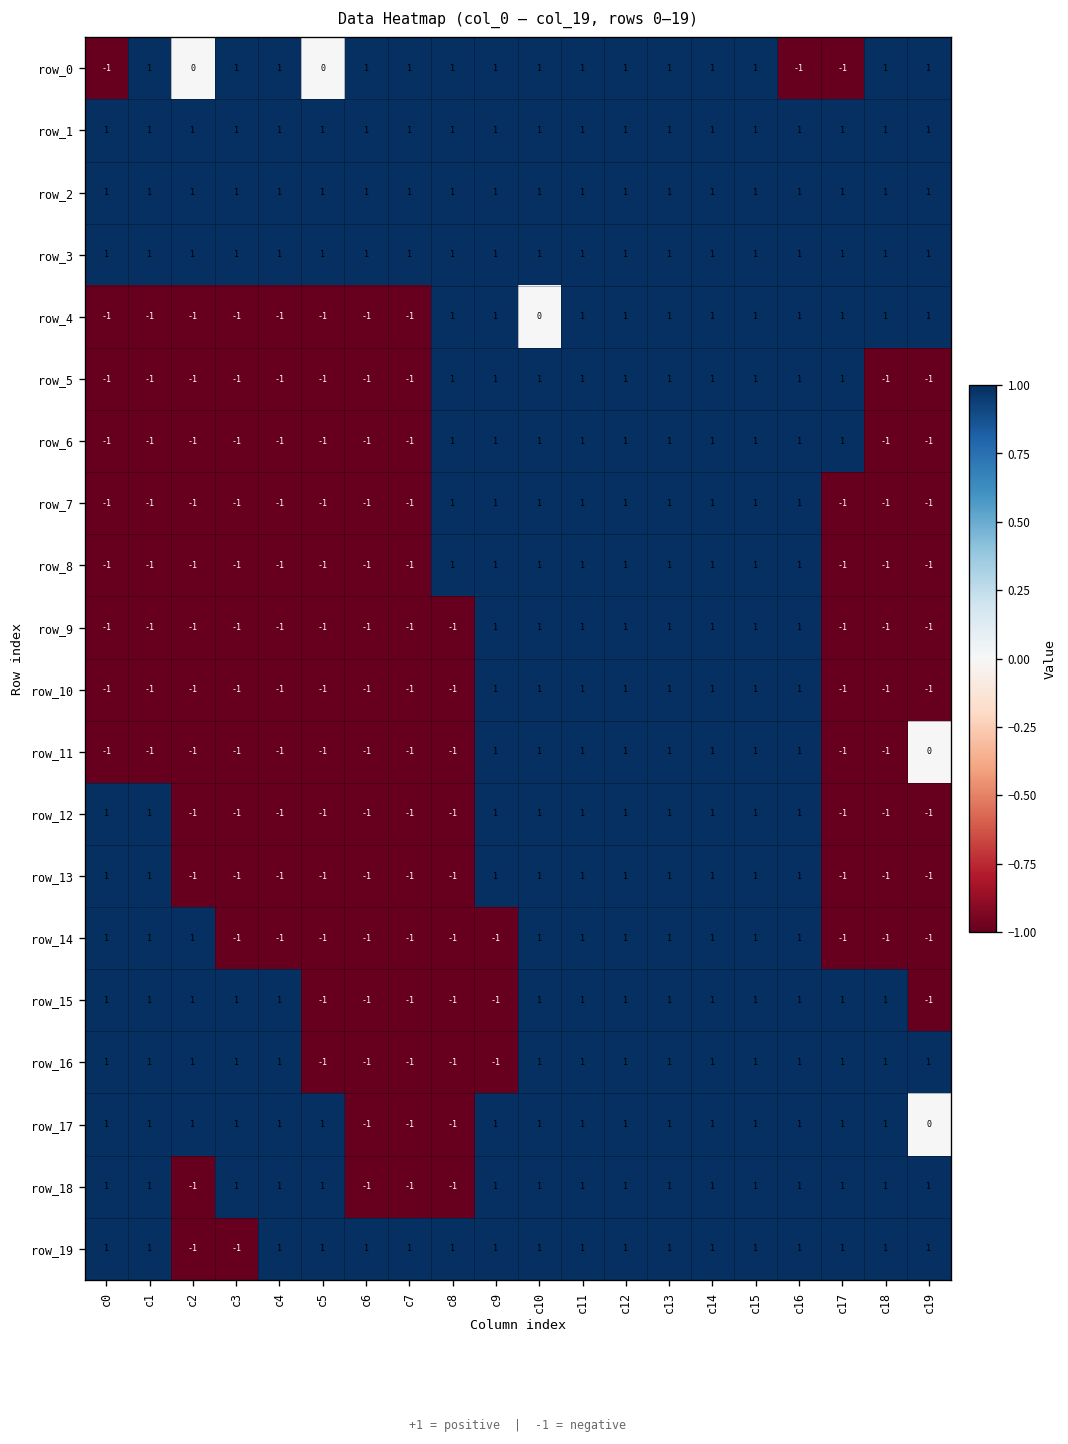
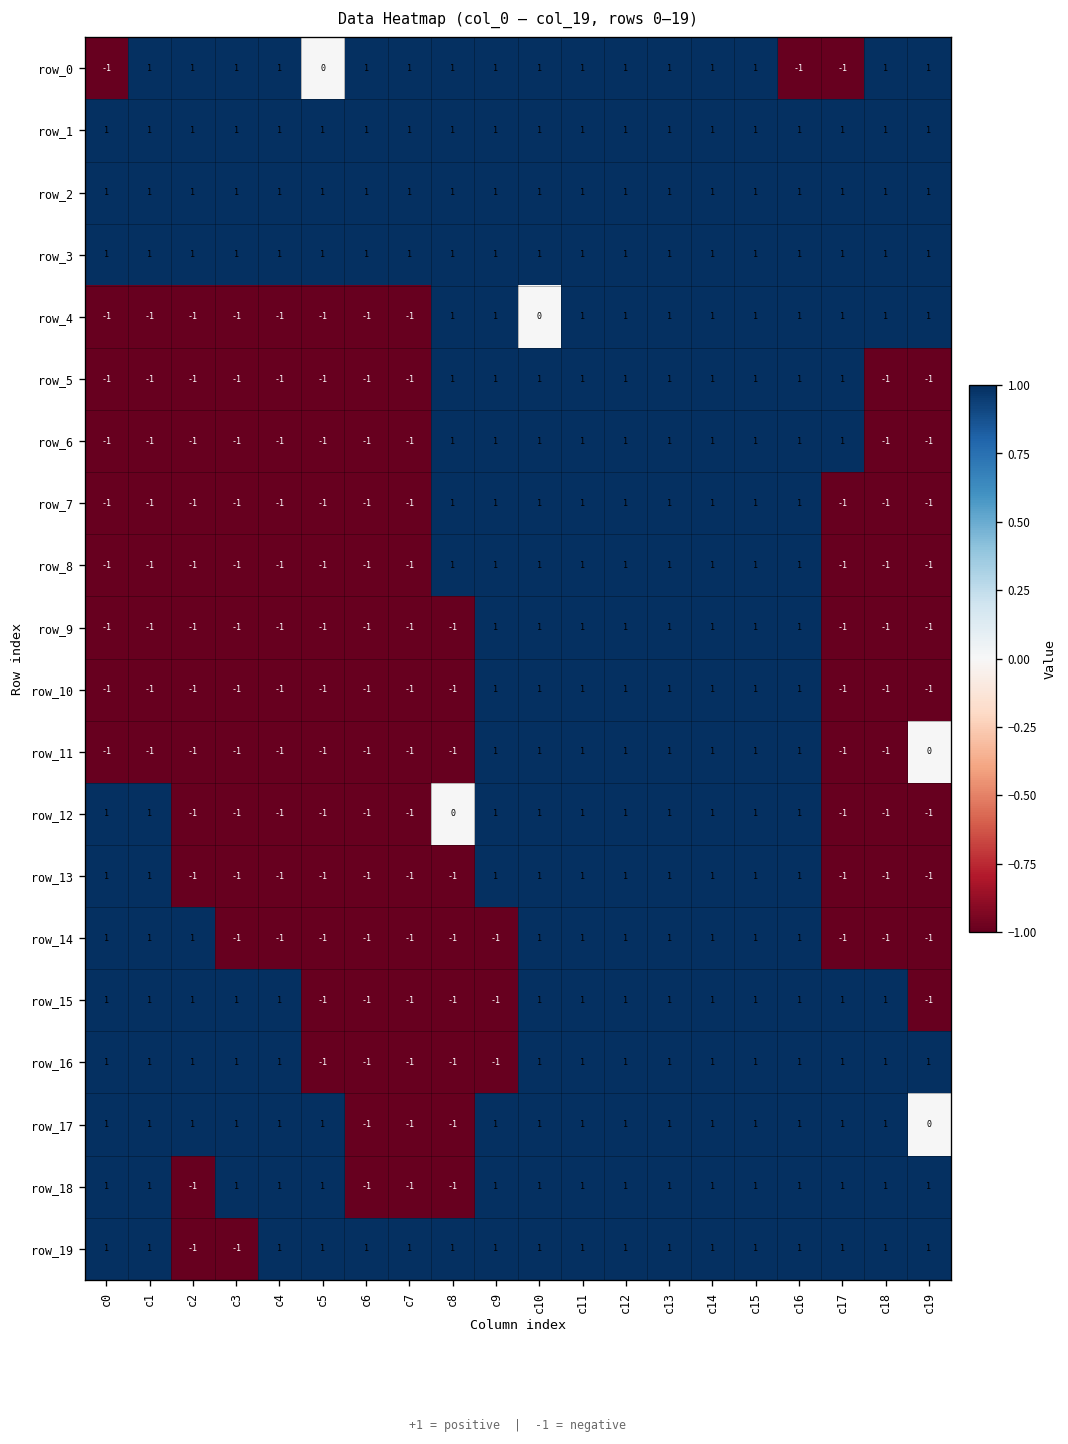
row_0, c2: 0 -> 1
row_12, c8: -1 -> 0
